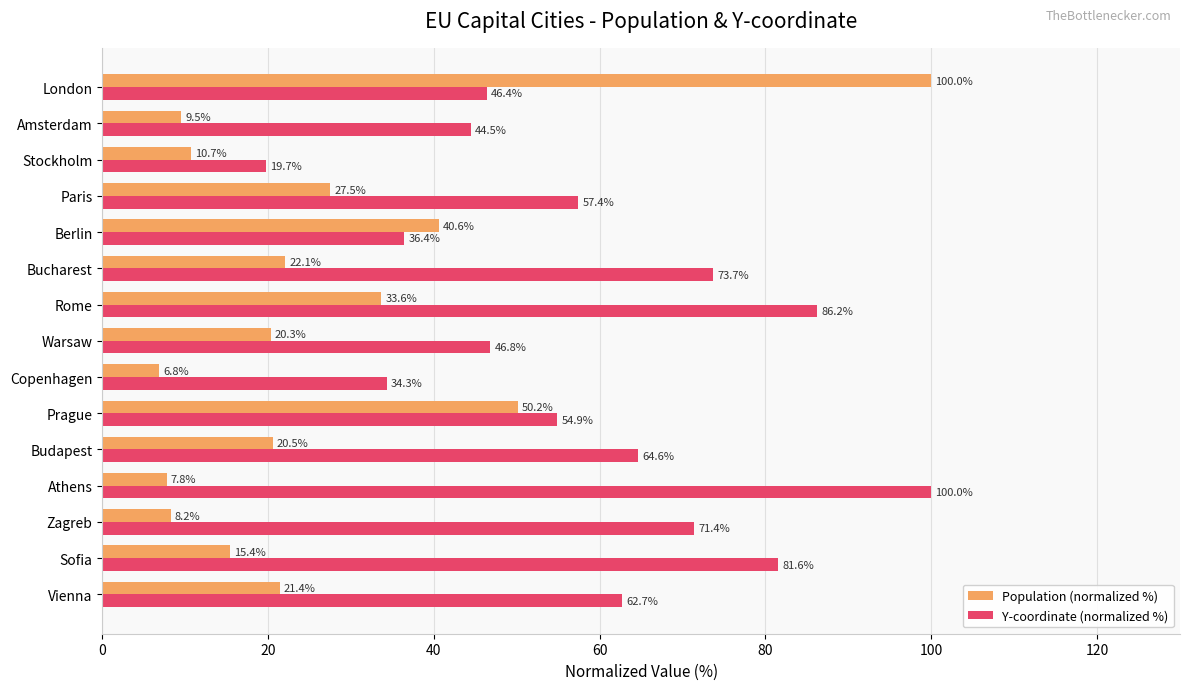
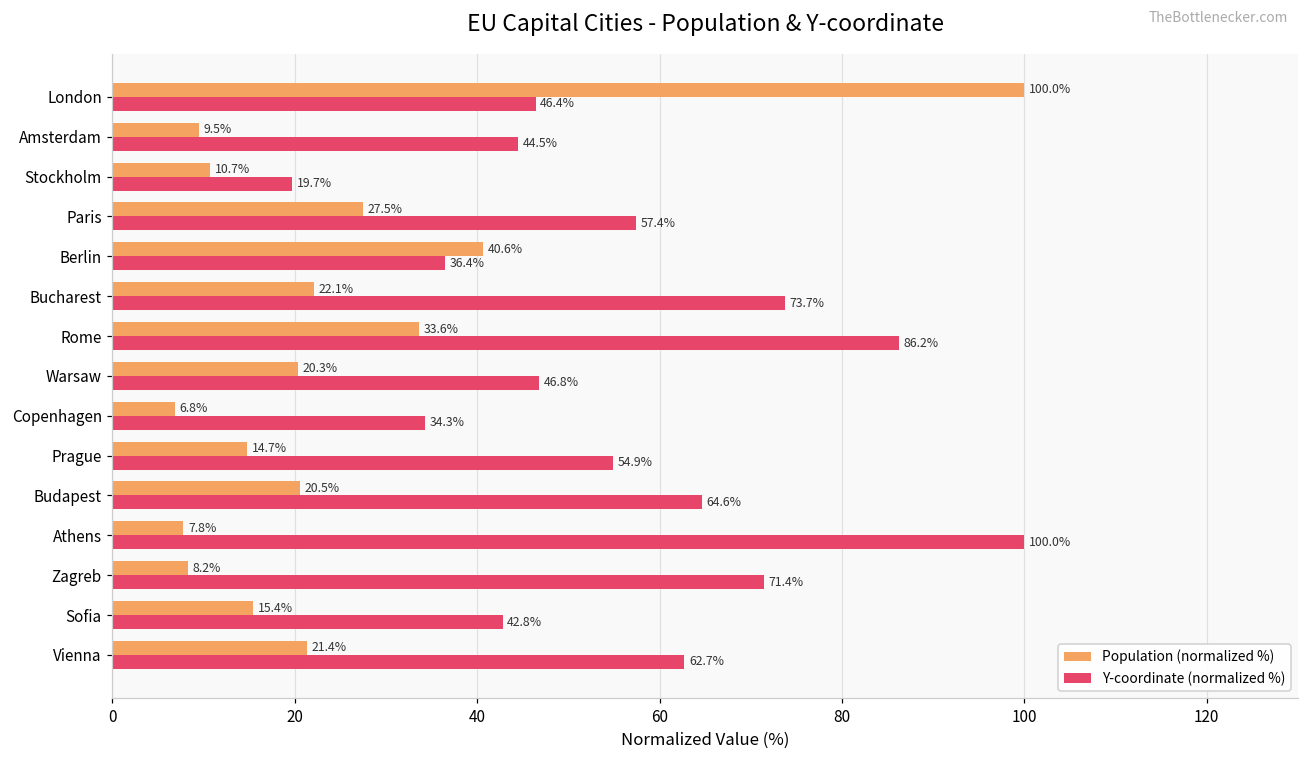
Population (normalized %), Prague: 50.2% -> 14.7%
Y-coordinate (normalized %), Sofia: 81.6% -> 42.8%
